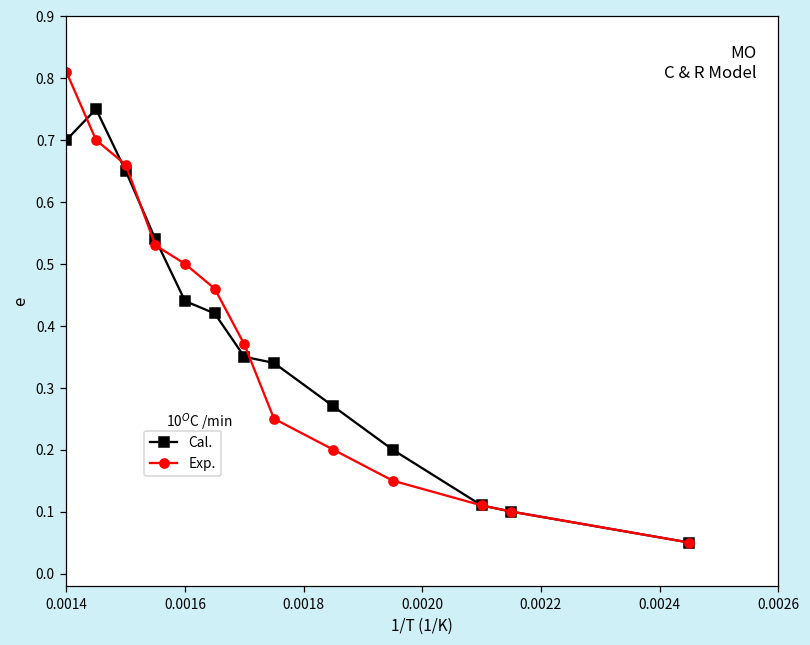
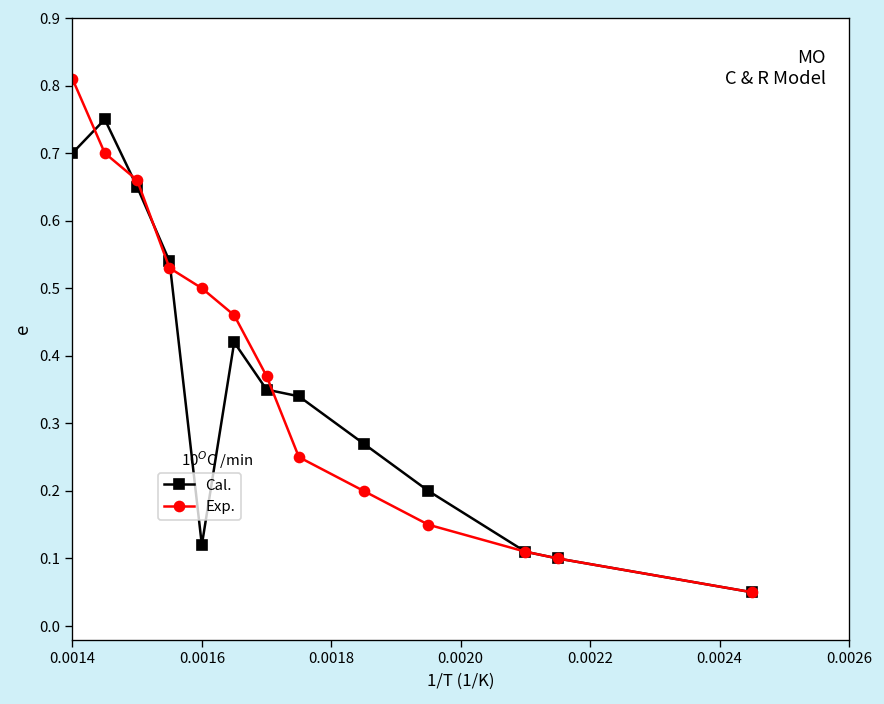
Cal., 0.0016: 0.44 -> 0.12
